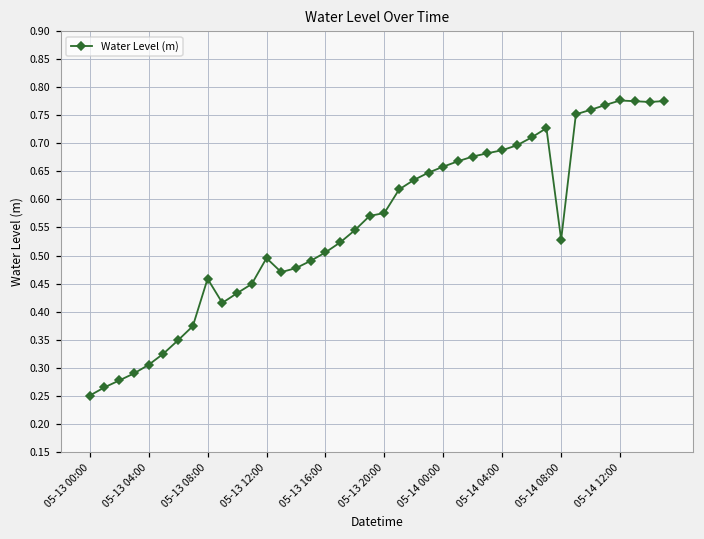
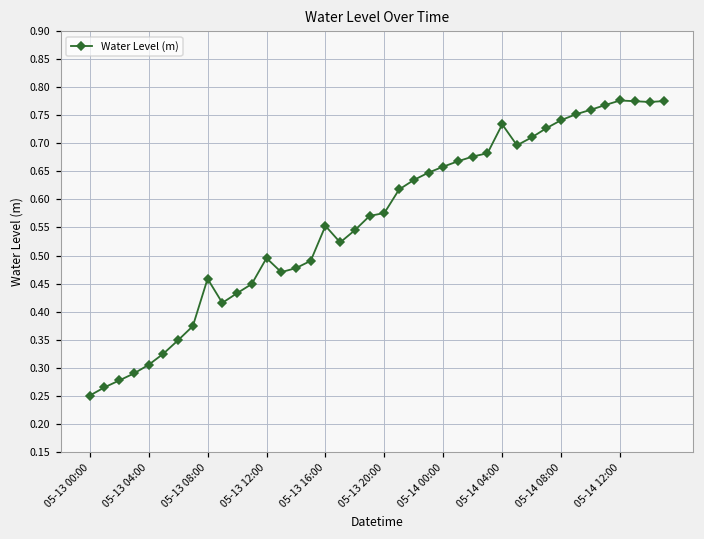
05-13 16:00: 0.51 -> 0.55
05-14 04:00: 0.69 -> 0.73
05-14 08:00: 0.53 -> 0.74
